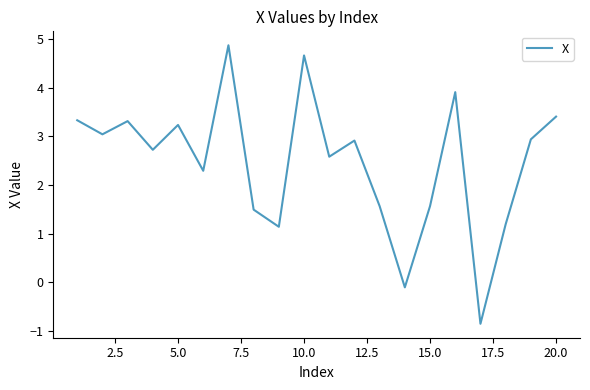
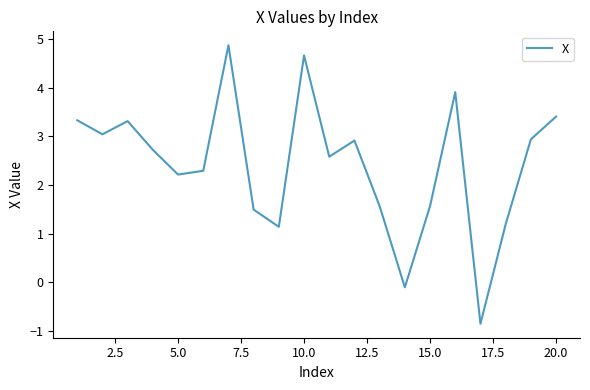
5.0: 3.2 -> 2.2
